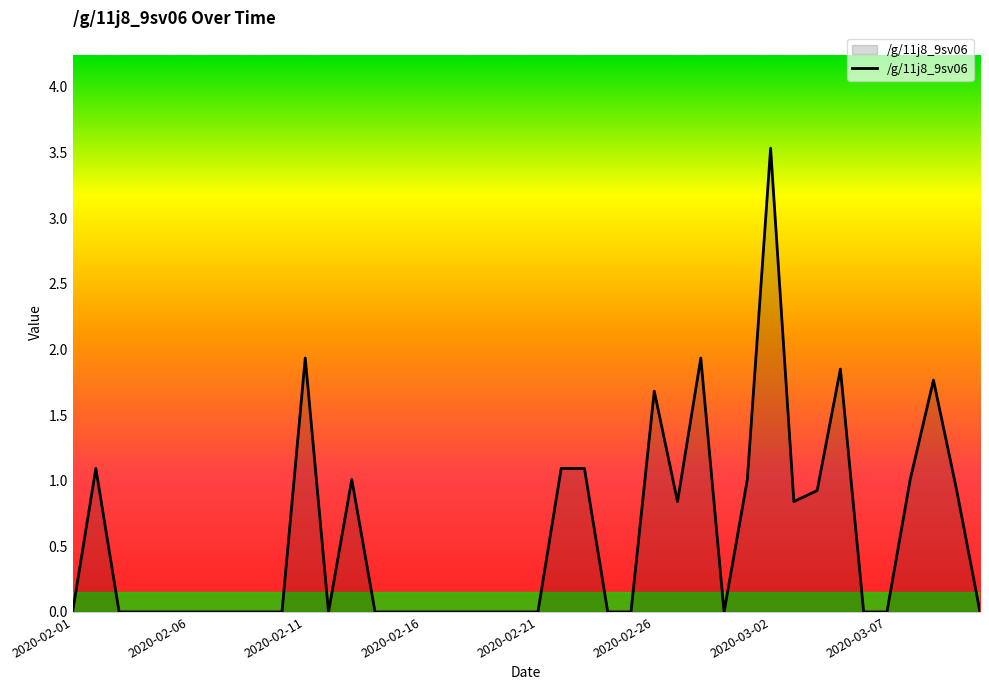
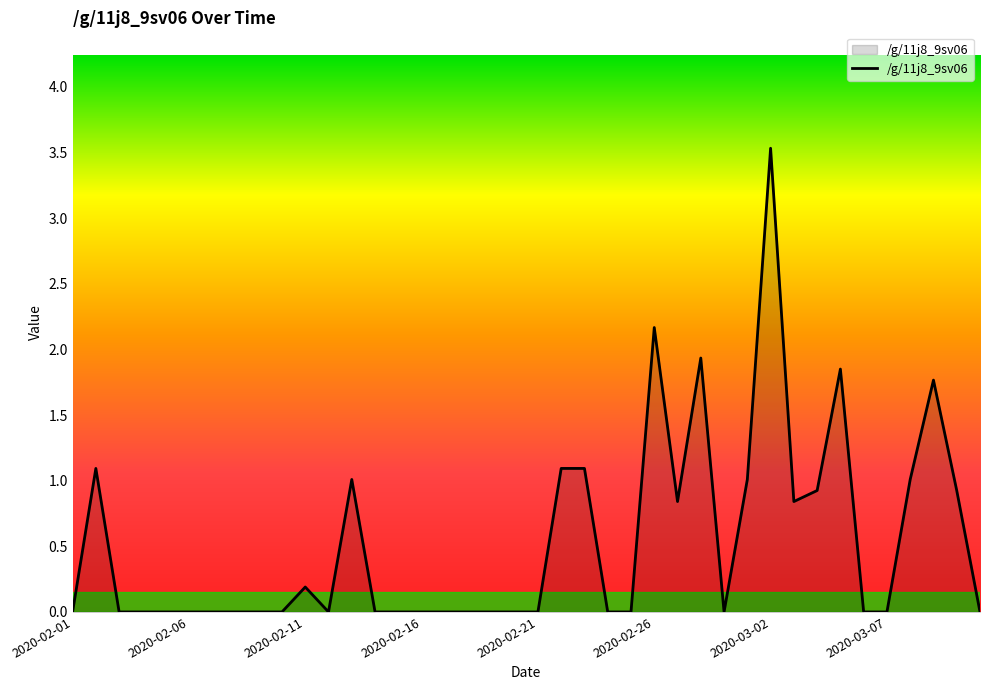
2020-02-11: 1.93 -> 0.19
2020-02-26: 1.68 -> 2.17
